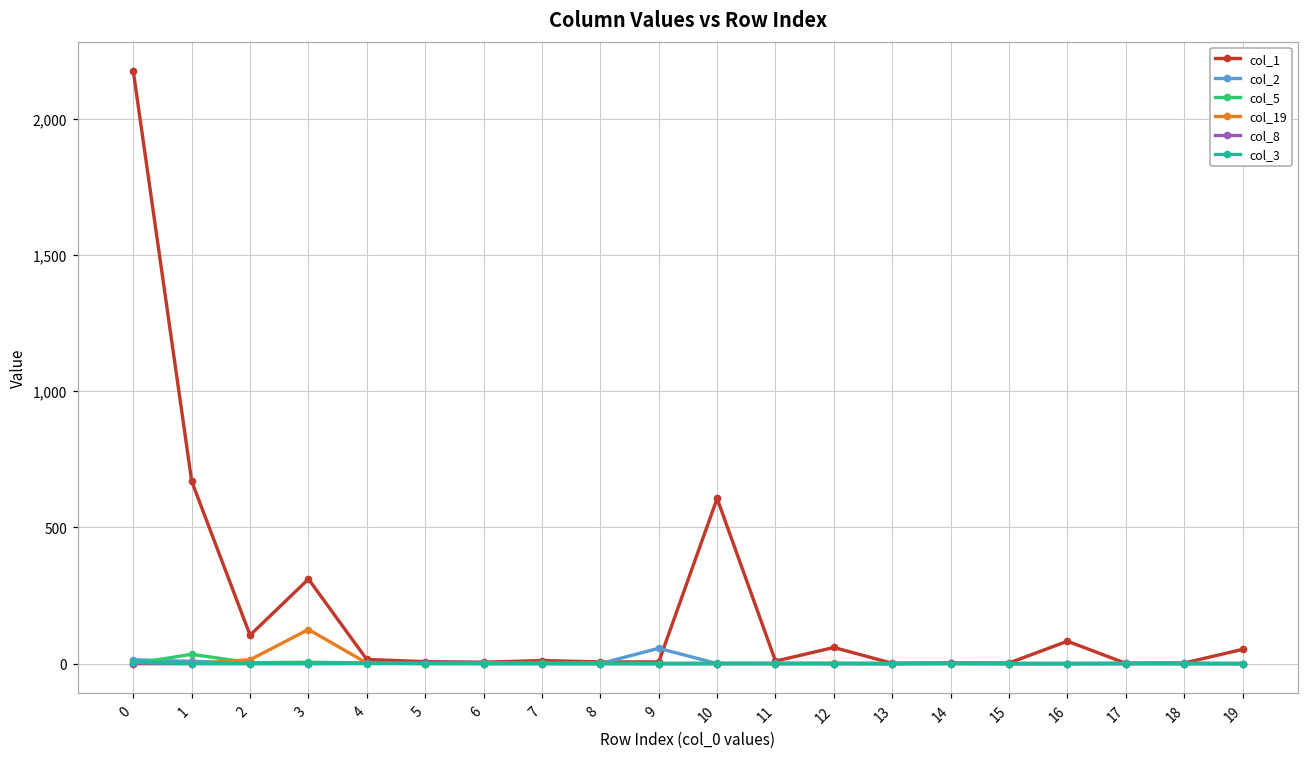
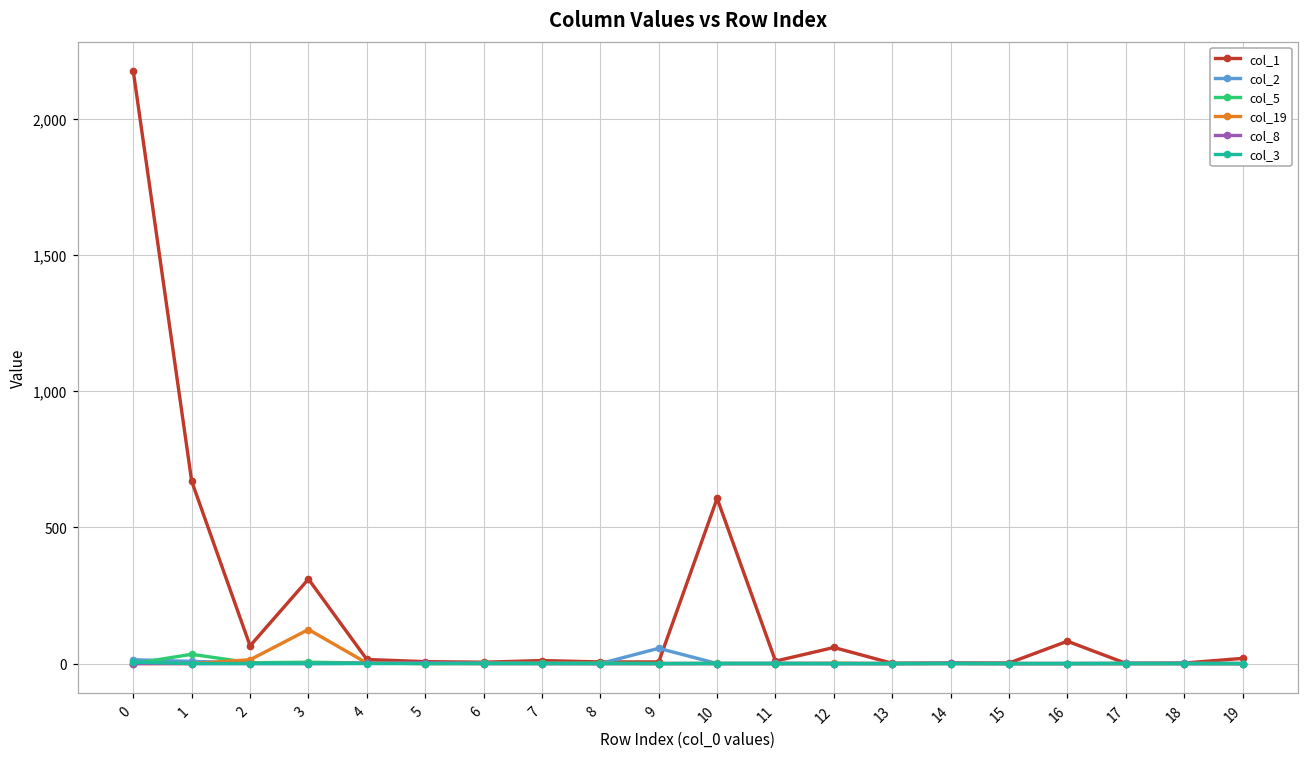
col_1, 2: 100 -> 70
col_1, 19: 50 -> 20
